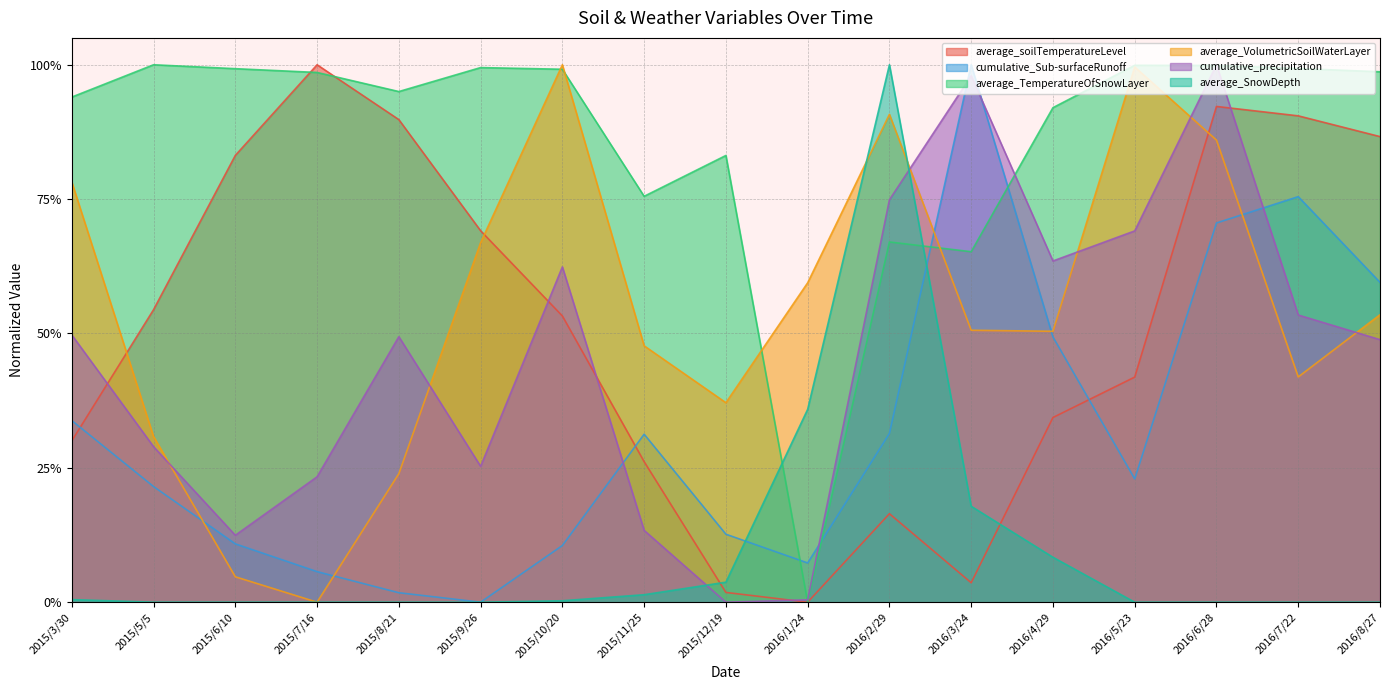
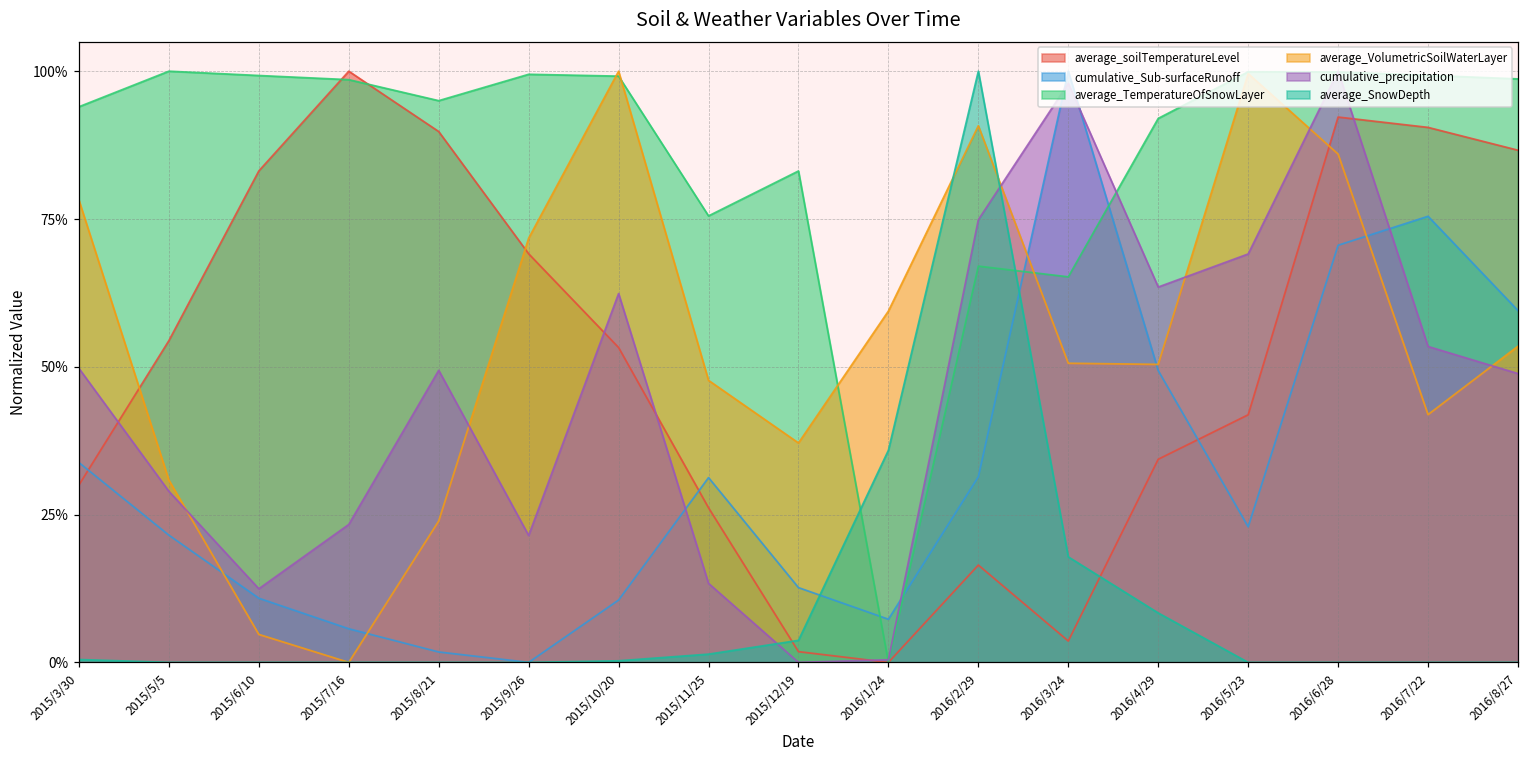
average_VolumetricSoilWaterLayer, 2015/9/26: 67% -> 72%
cumulative_precipitation, 2015/9/26: 25% -> 21%
